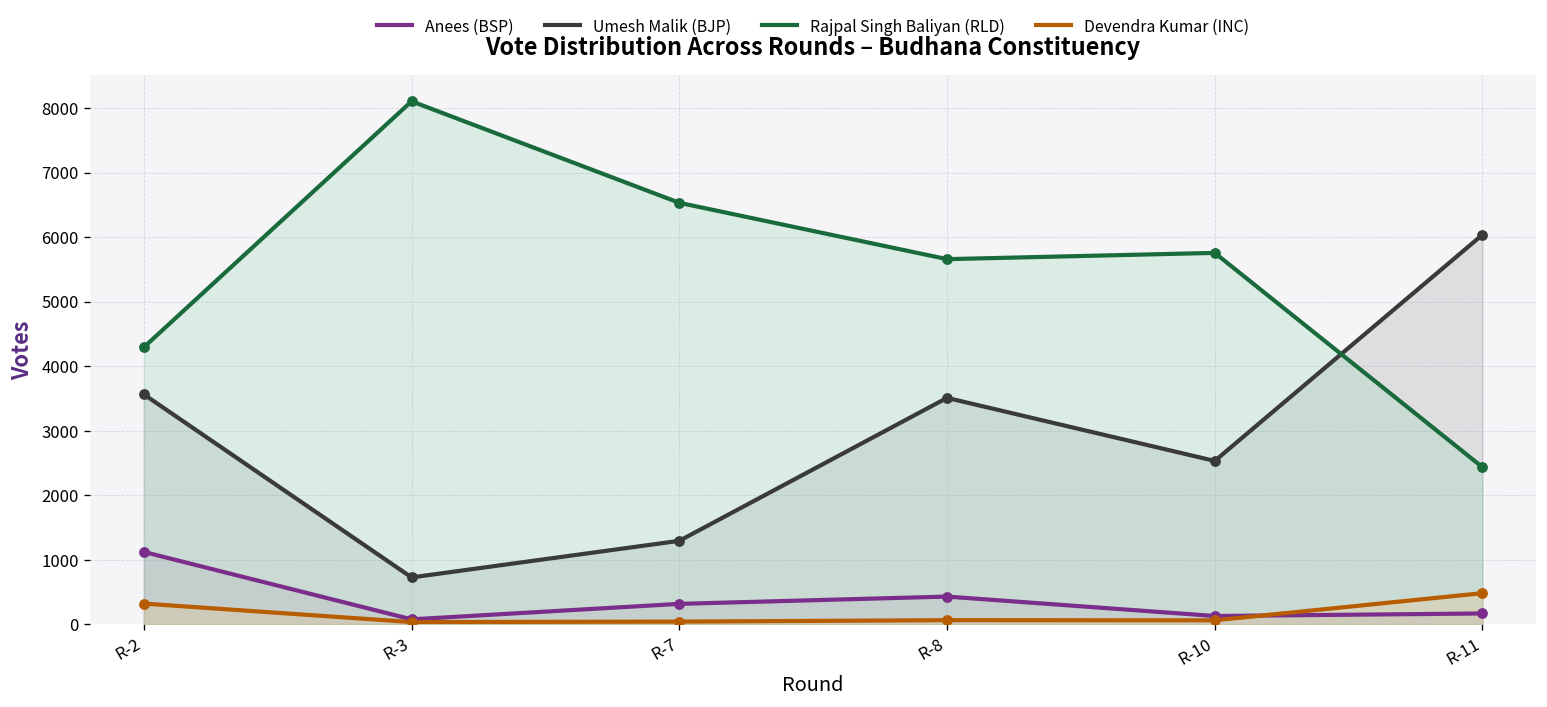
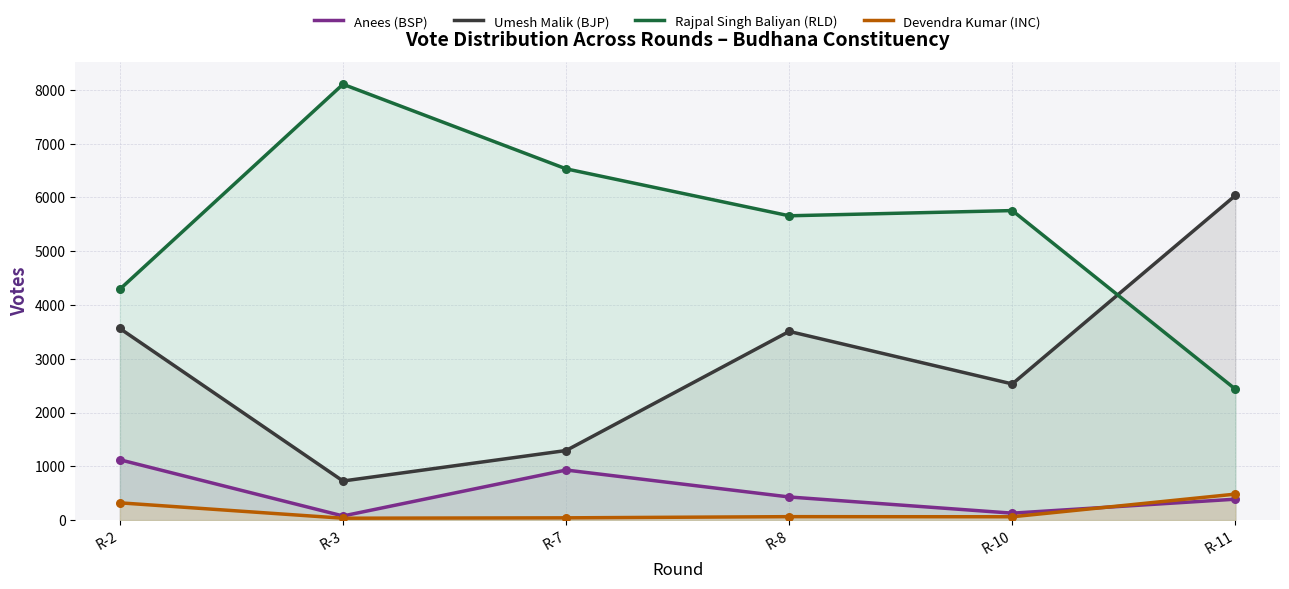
Anees (BSP), R-7: 300 -> 900
Anees (BSP), R-11: 200 -> 400
